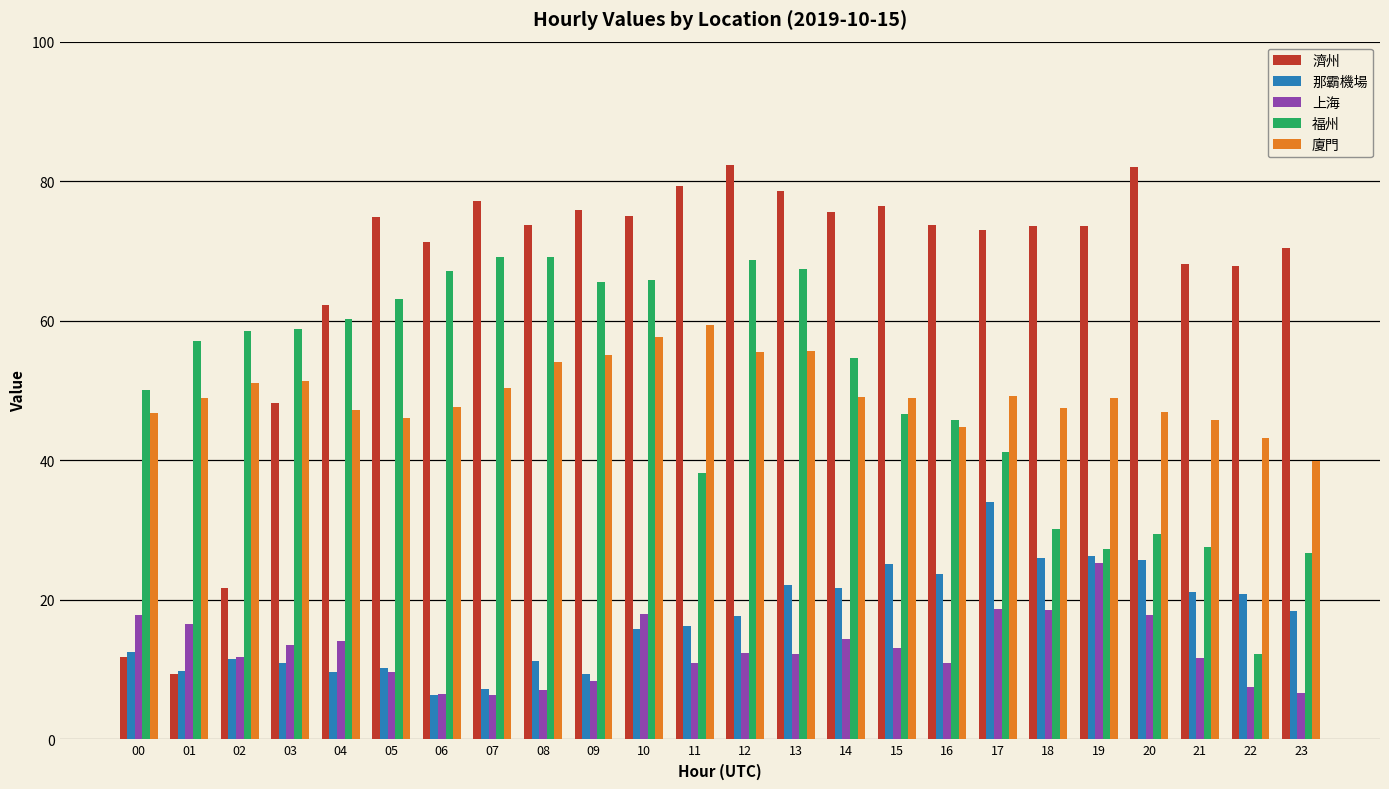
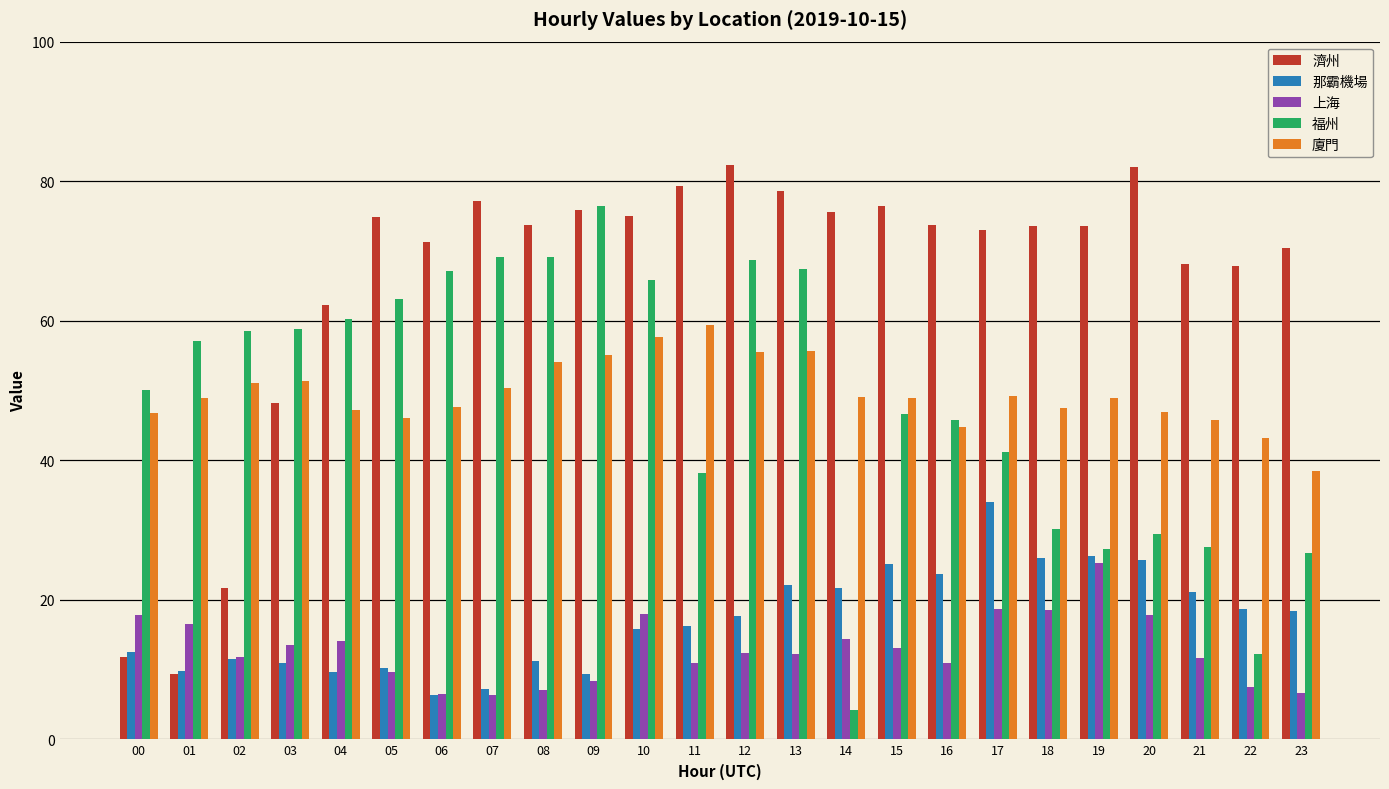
福州, 09: 65 -> 76
福州, 14: 55 -> 4
那霸機場, 22: 21 -> 19
廈門, 23: 40 -> 39
